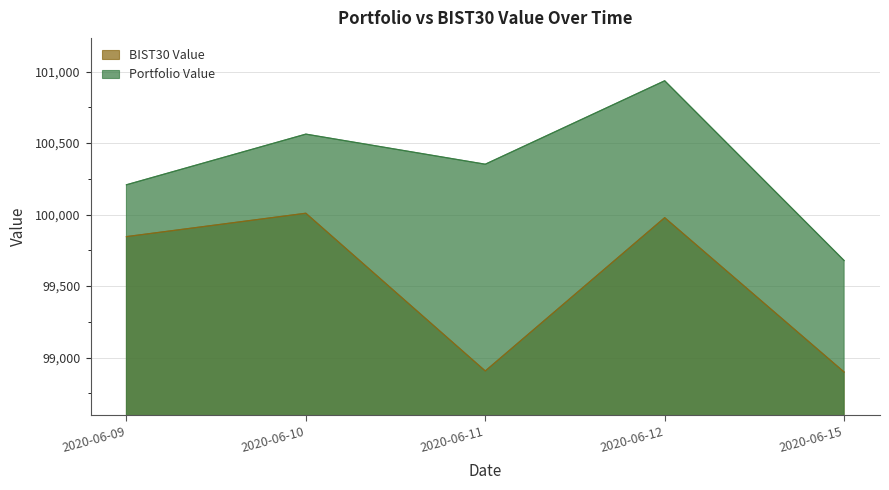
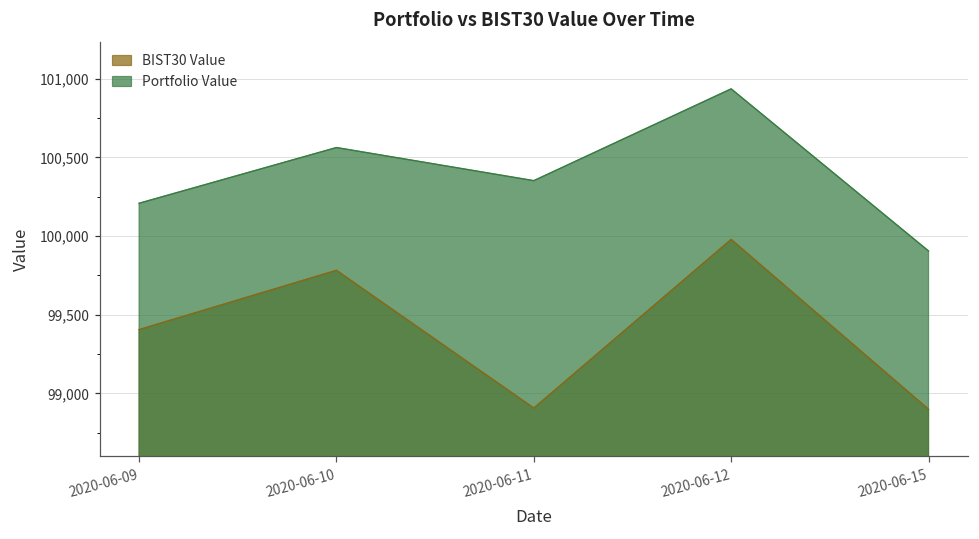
BIST30 Value, 2020-06-09: 99,850 -> 99,410
BIST30 Value, 2020-06-10: 100,010 -> 99,780
Portfolio Value, 2020-06-15: 99,680 -> 99,910
